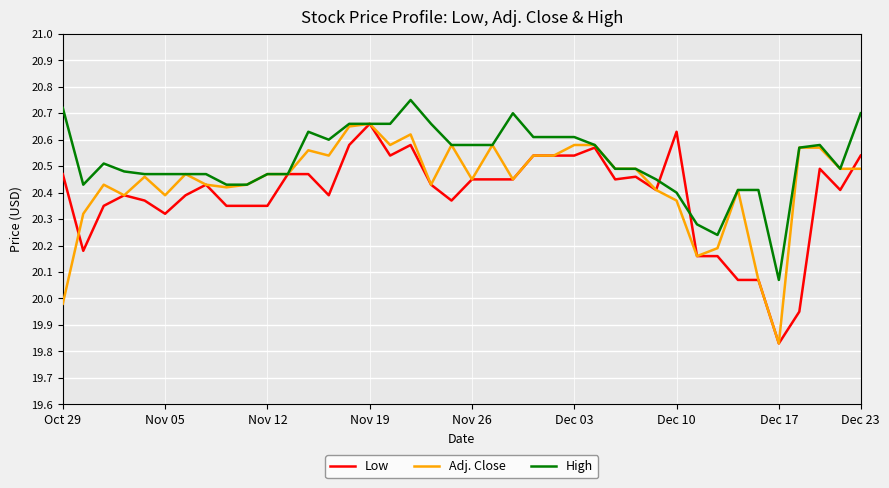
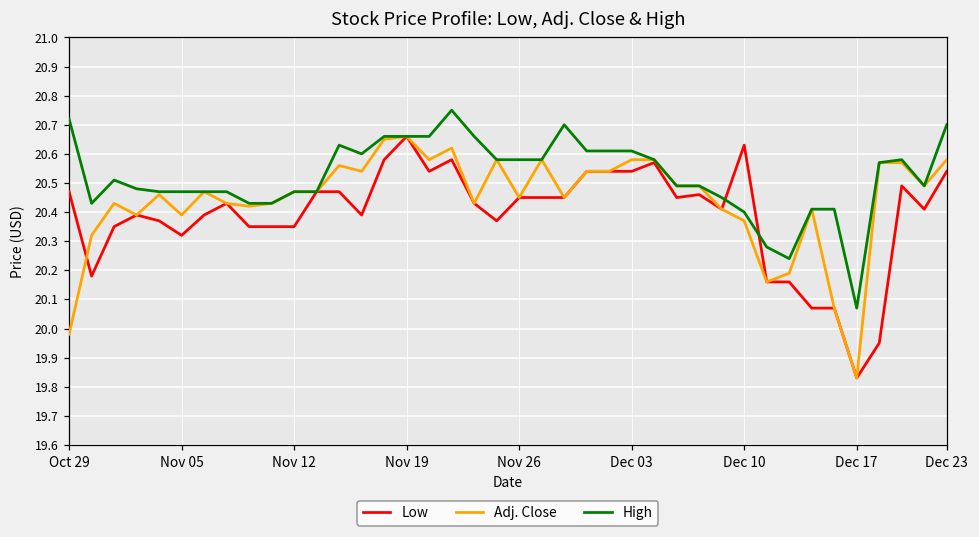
Adj. Close, Dec 23: 20.49 -> 20.58
